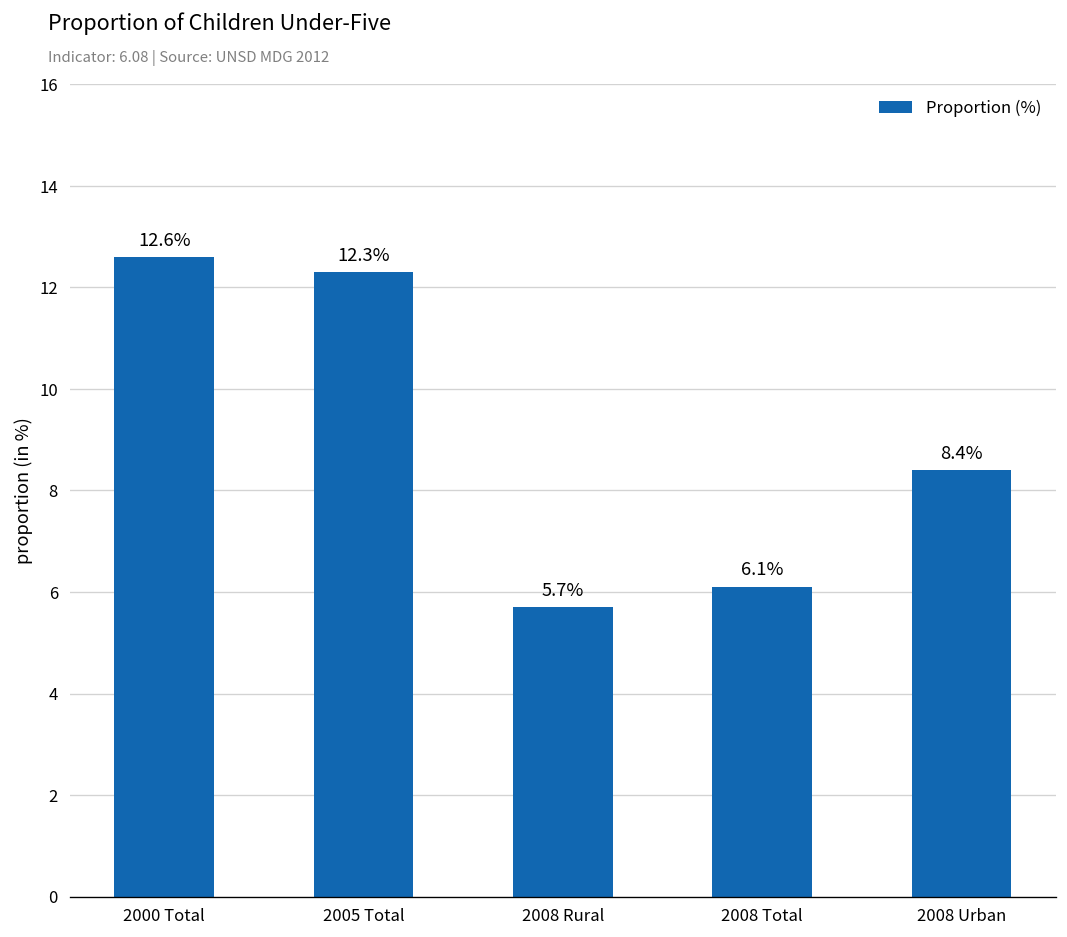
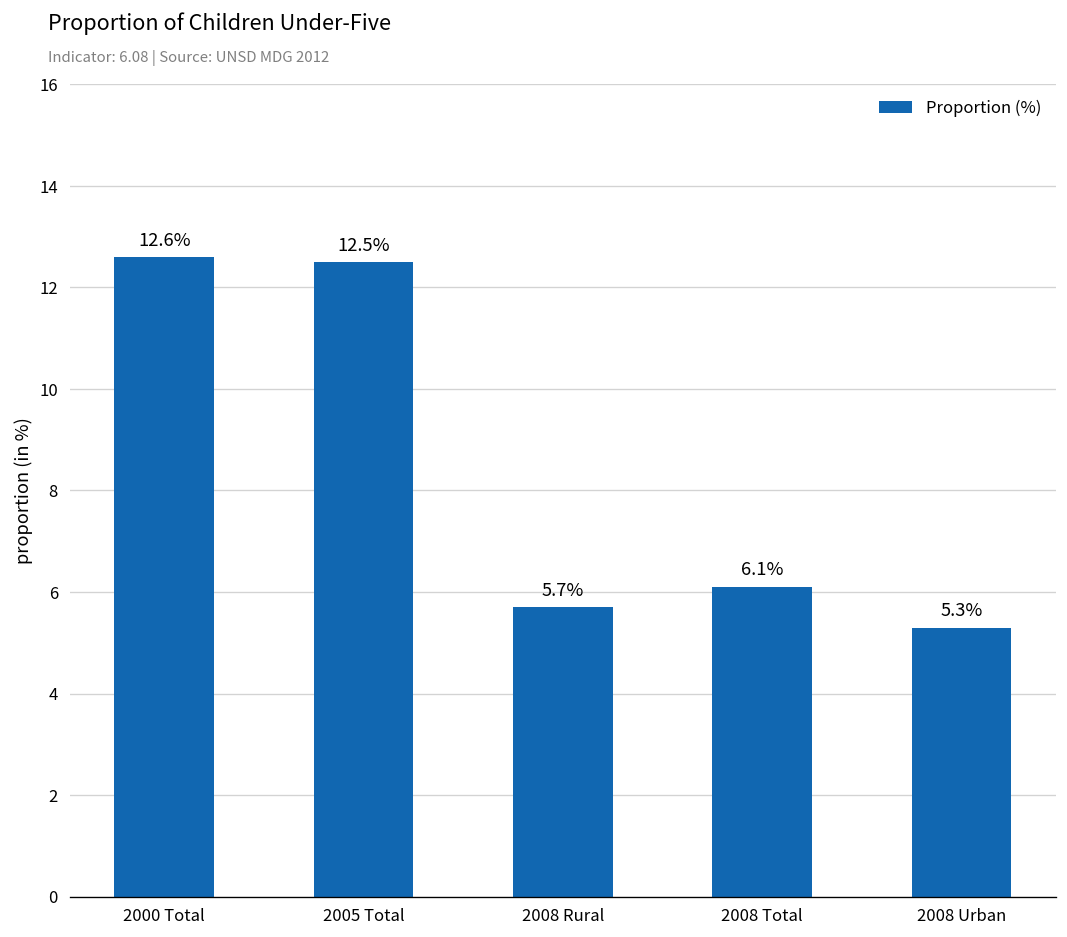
2005 Total: 12.3% -> 12.5%
2008 Urban: 8.4% -> 5.3%
